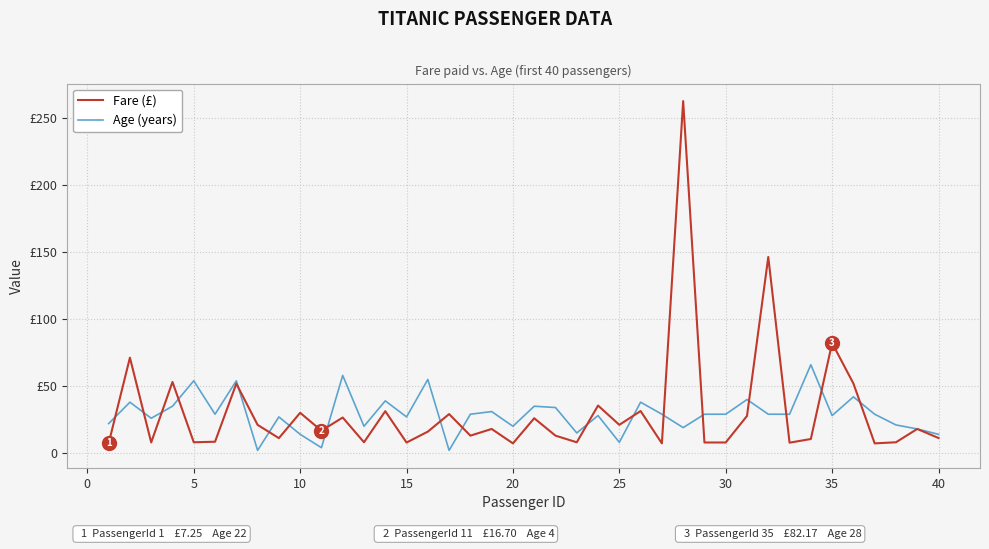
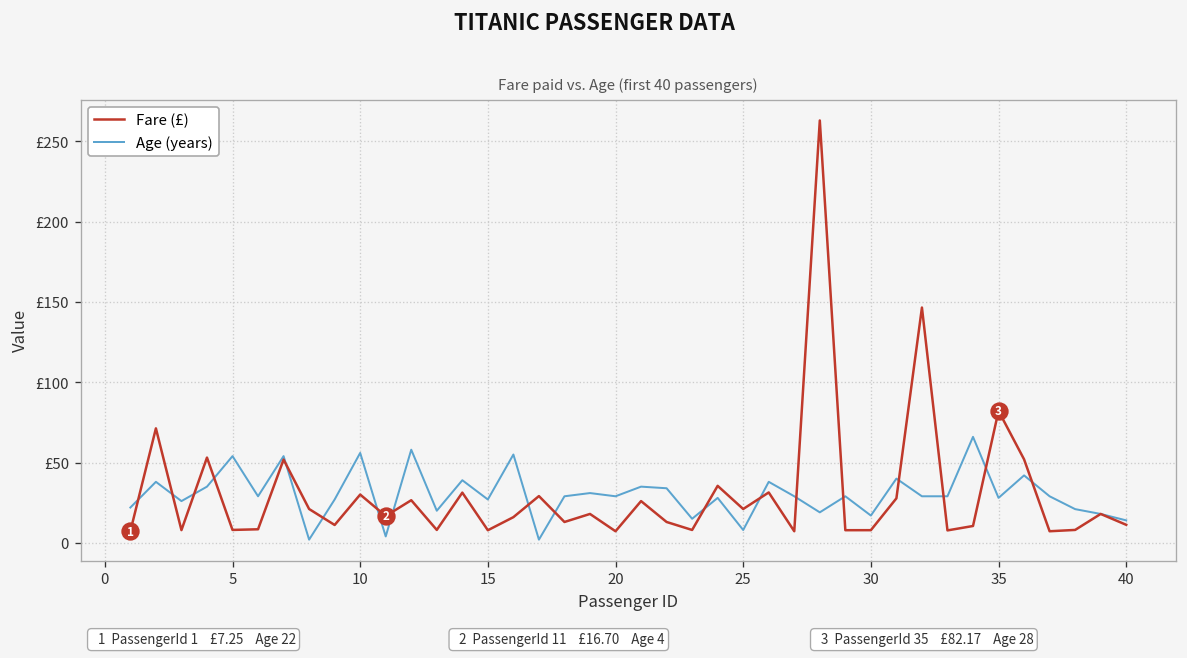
Age (years), 10: £14 -> £56
Age (years), 20: £20 -> £29
Age (years), 30: £29 -> £17
